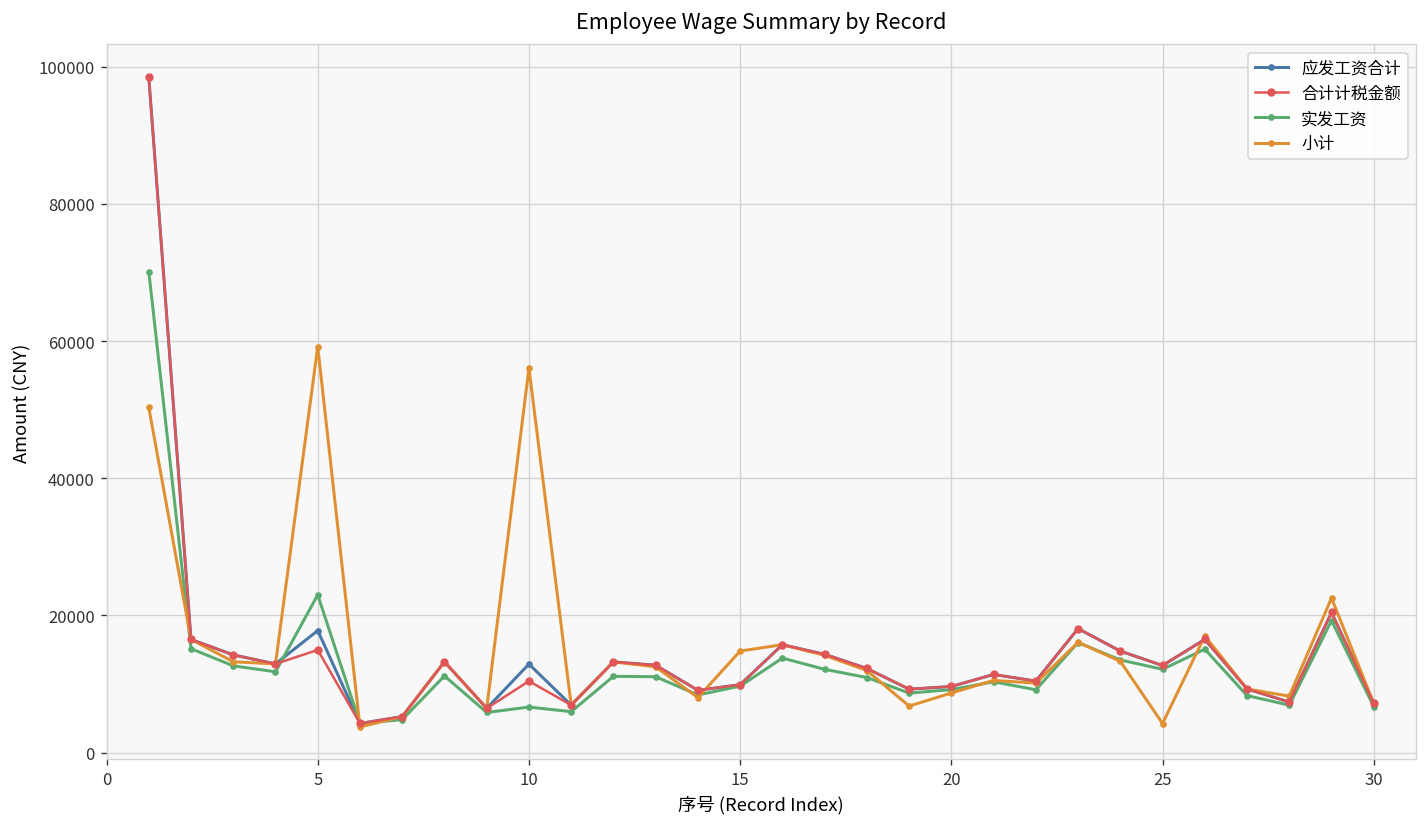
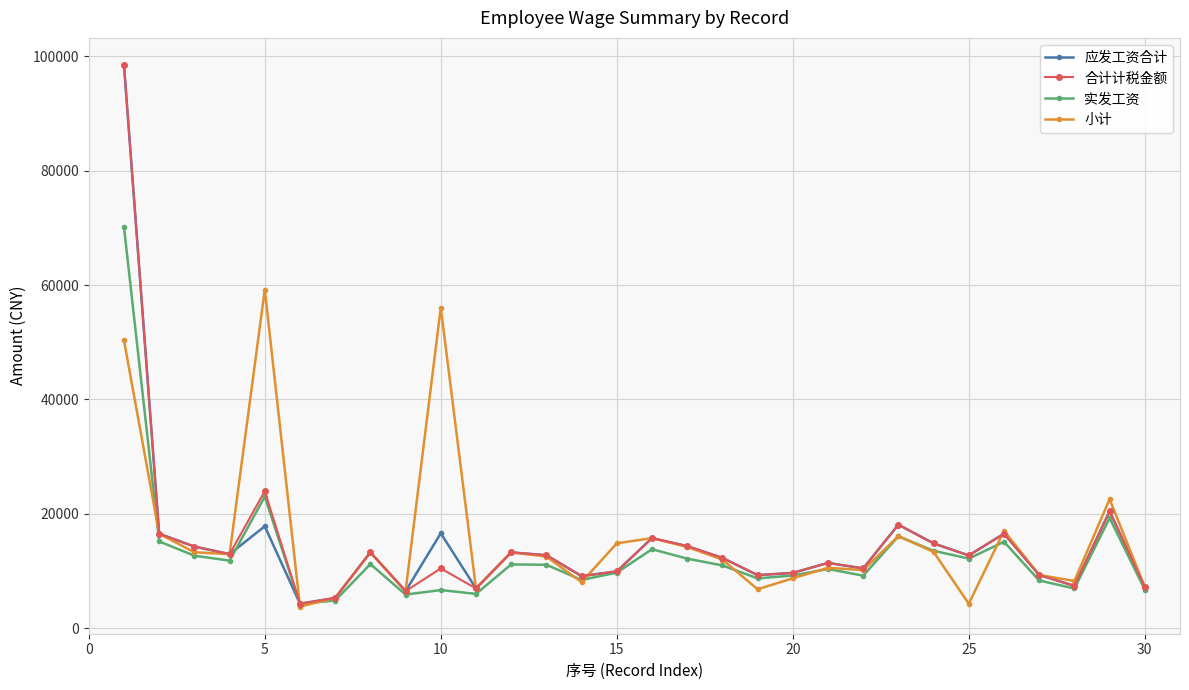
合计计税金额, 5: 15000 -> 24000
应发工资合计, 10: 13000 -> 17000
